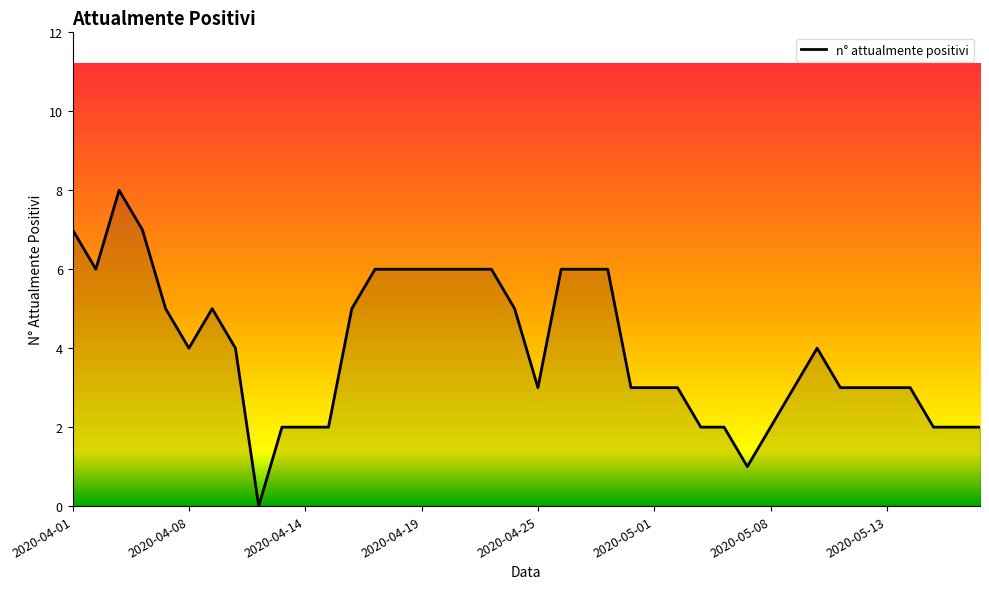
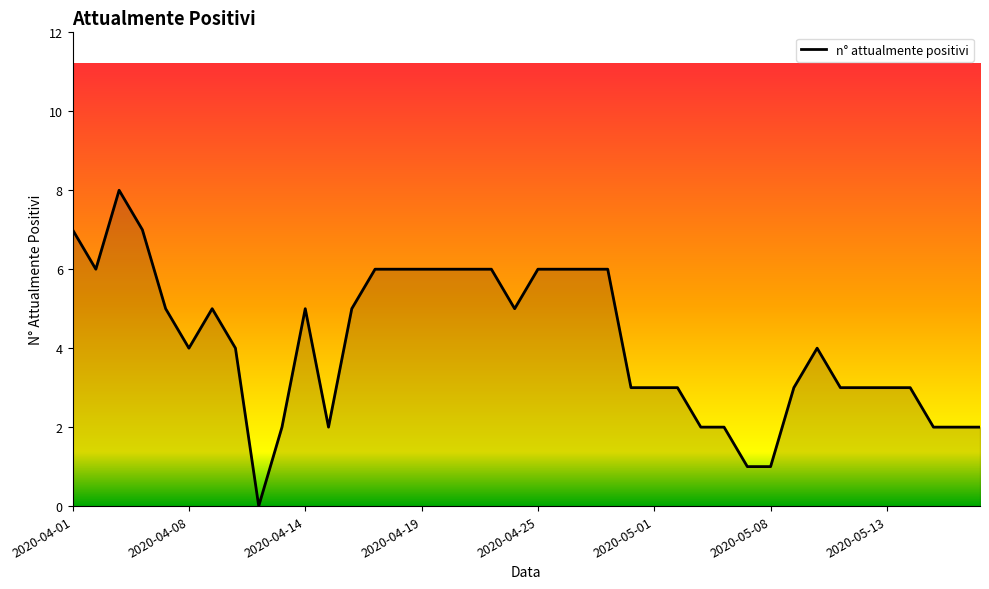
2020-04-14: 2 -> 5
2020-04-25: 3 -> 6
2020-05-08: 2 -> 1
